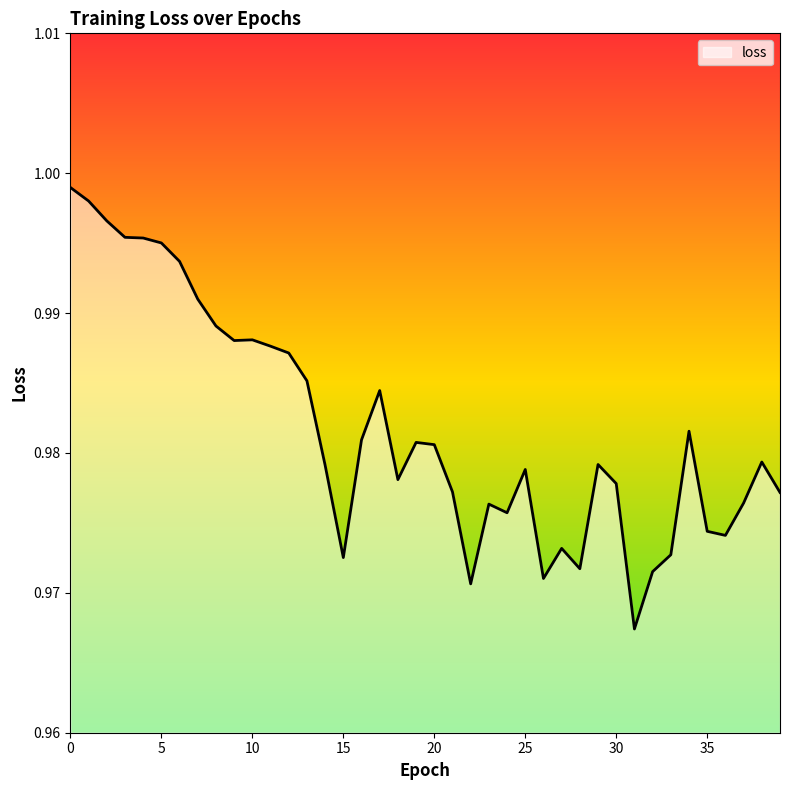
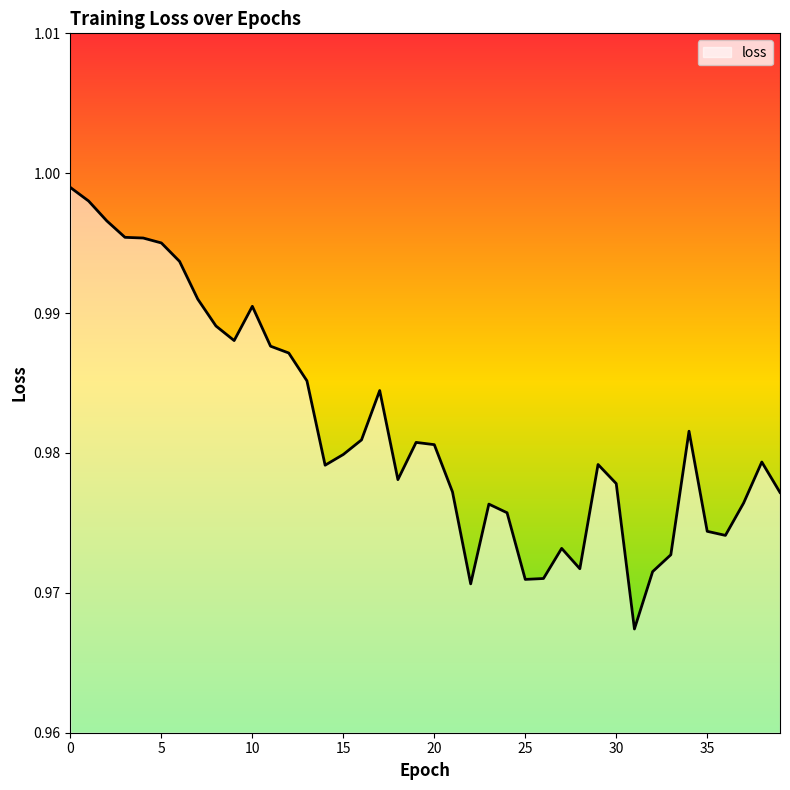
10: 0.9881 -> 0.9905
15: 0.9725 -> 0.9799
25: 0.9788 -> 0.9710
